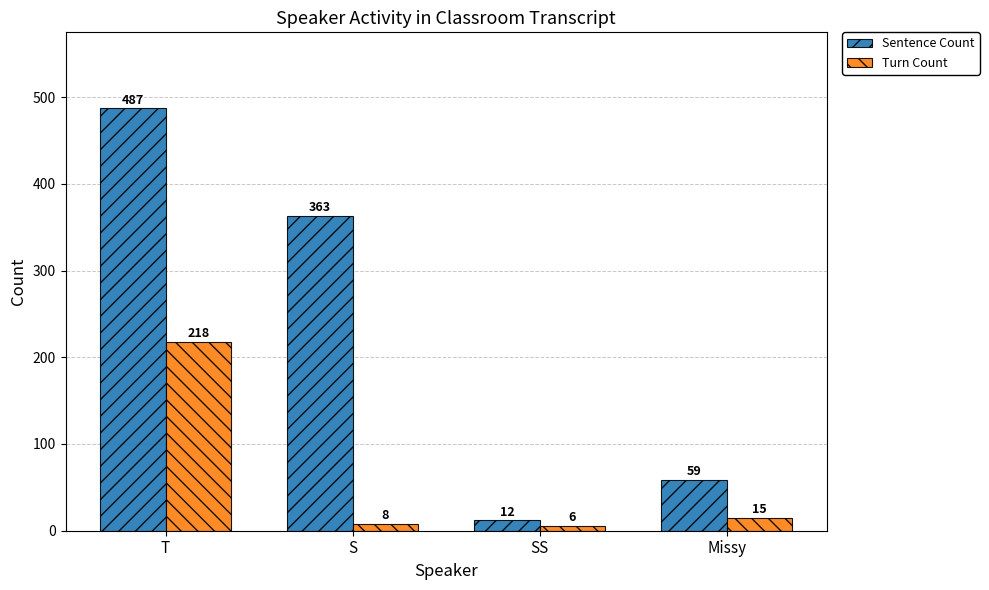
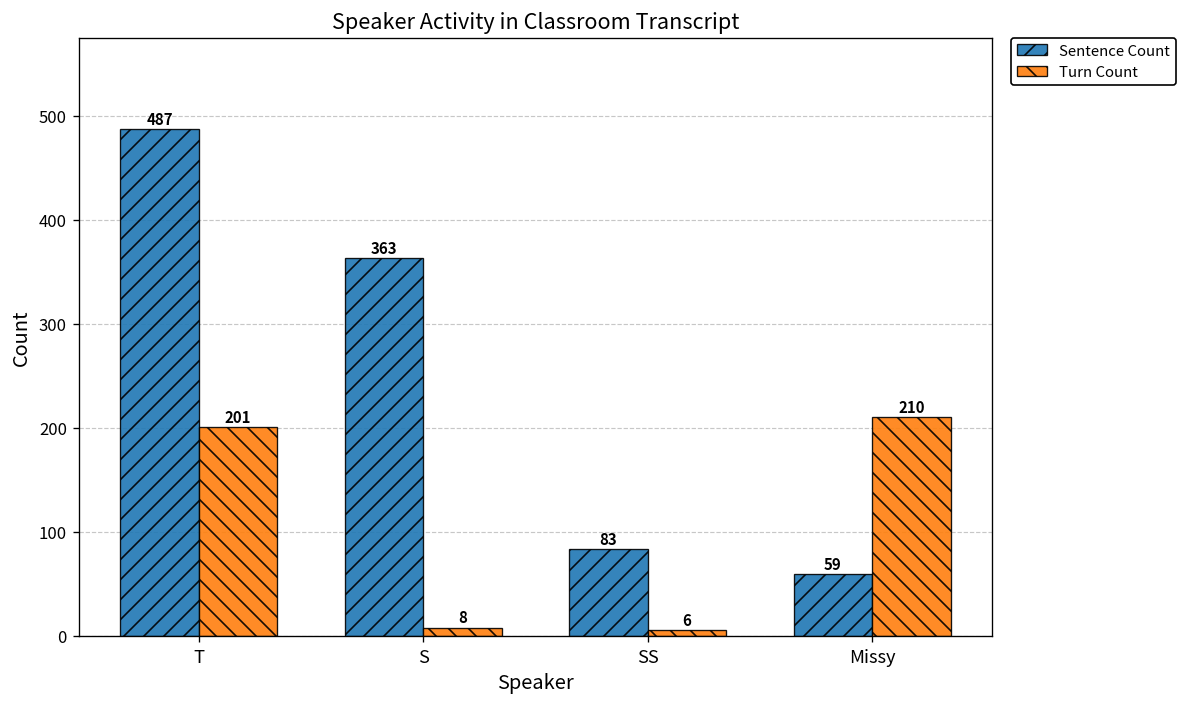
Turn Count, T: 218 -> 201
Sentence Count, SS: 12 -> 83
Turn Count, Missy: 15 -> 210
